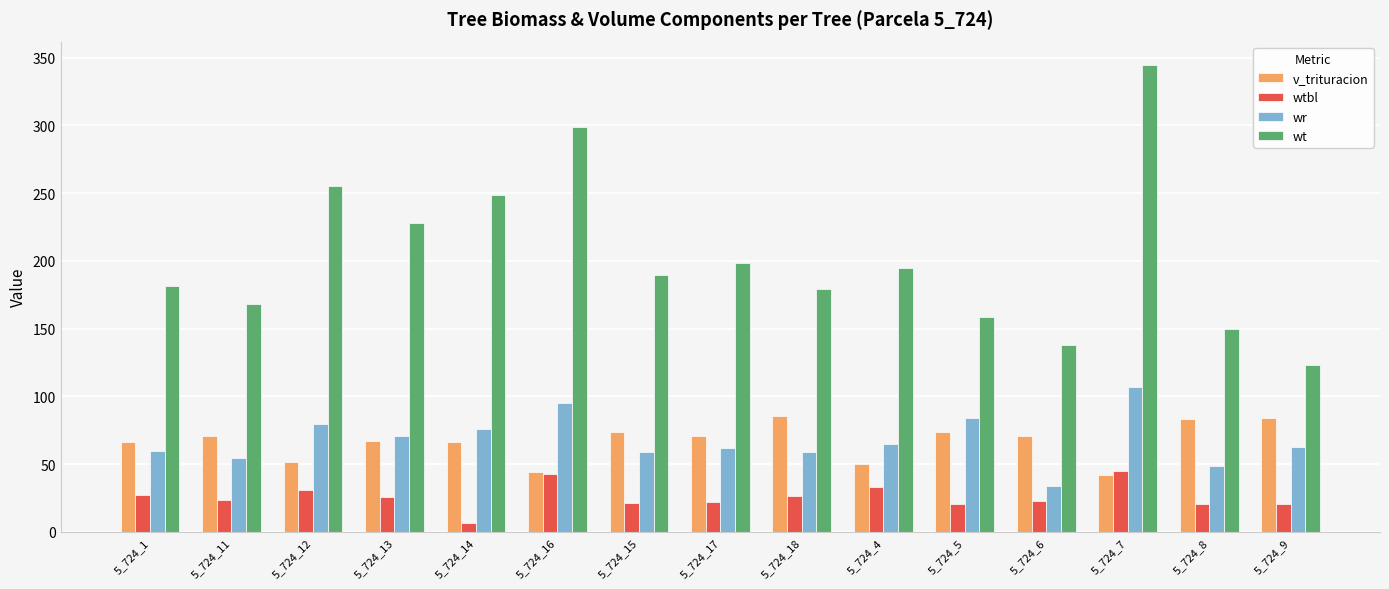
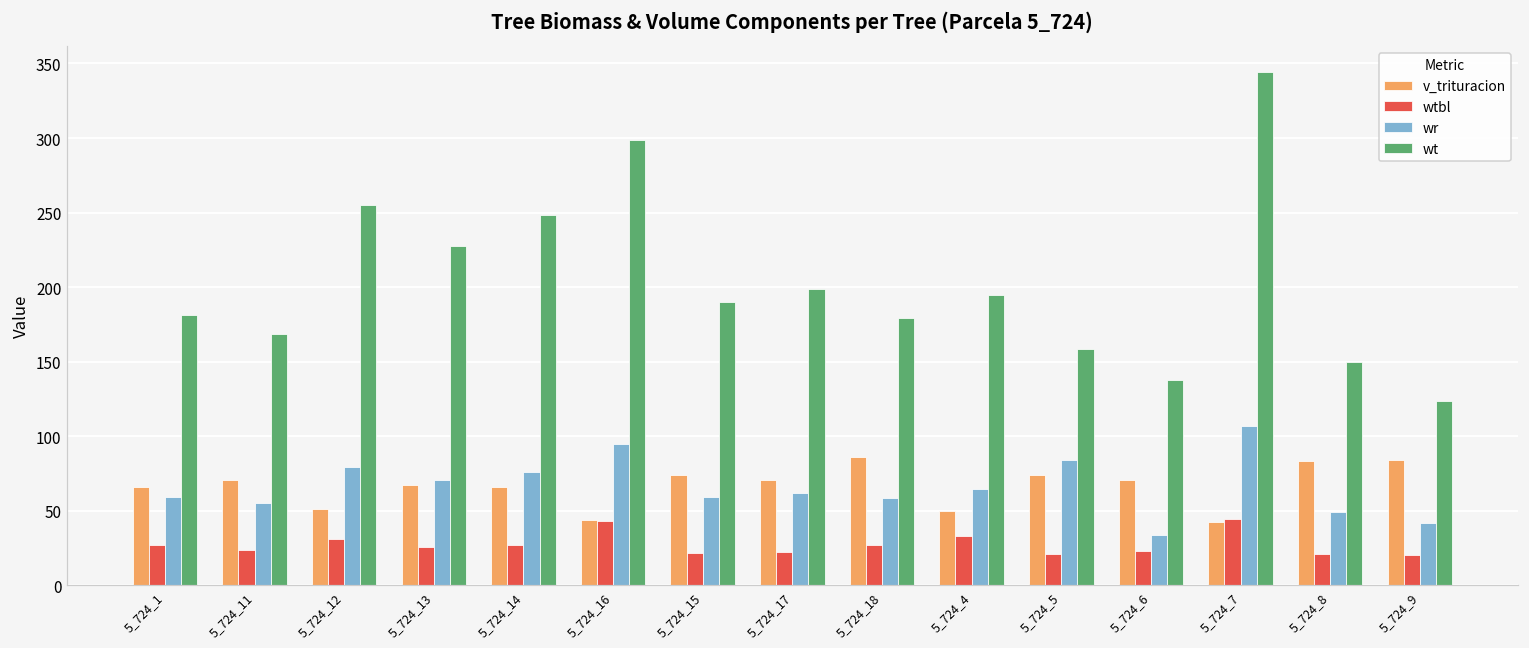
wtbl, 5_724_14: 7 -> 27
wr, 5_724_9: 62 -> 42
